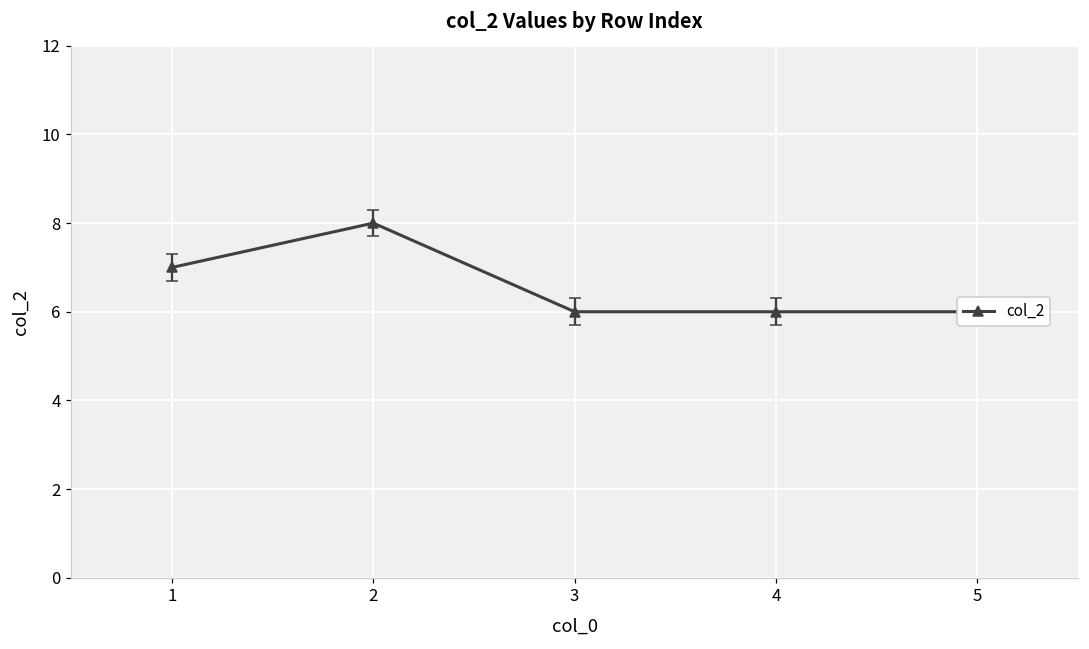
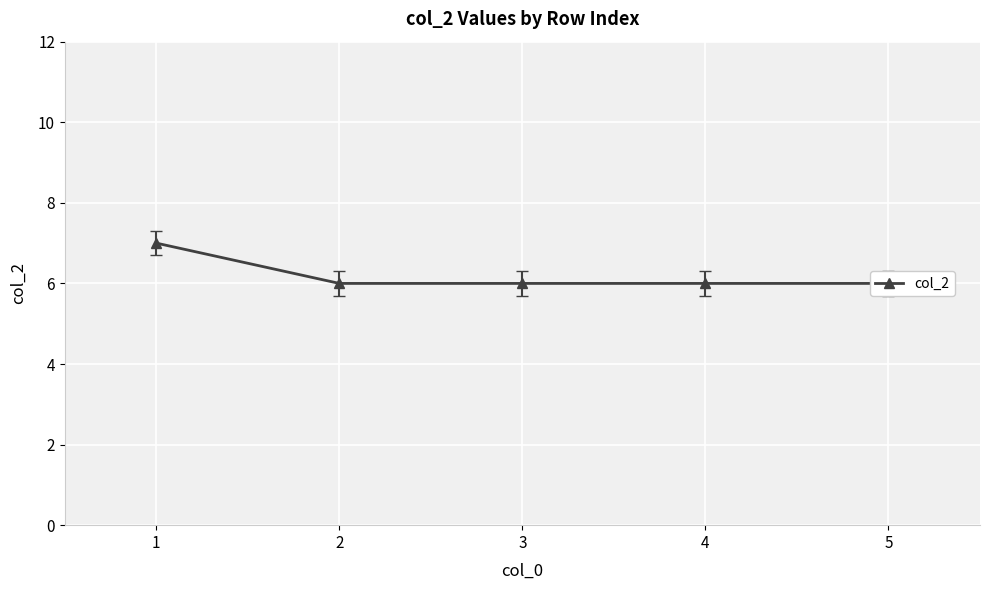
col_2, 2: 8 -> 6
